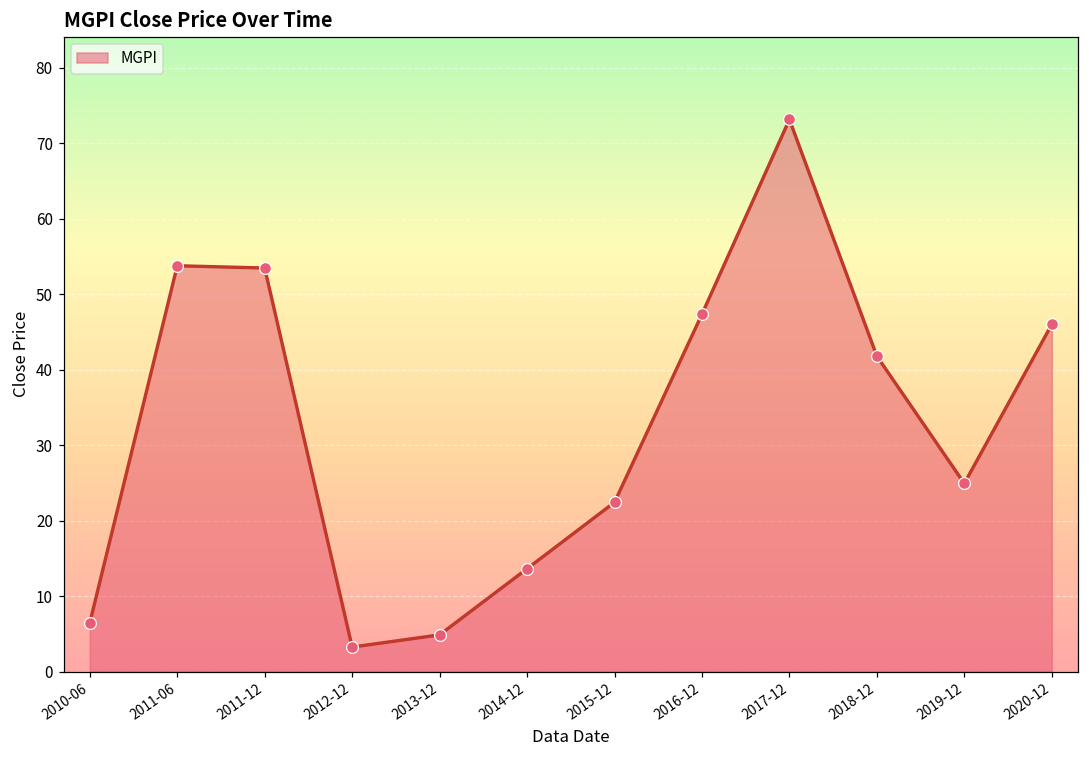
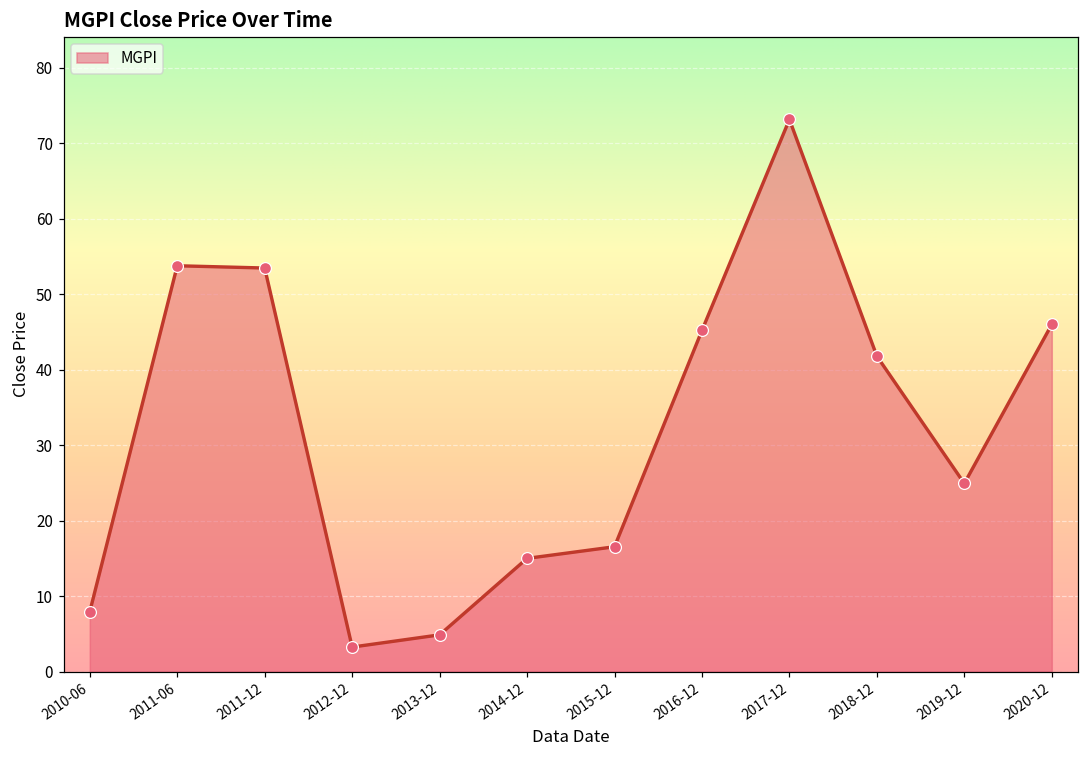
2010-06: 6 -> 8
2014-12: 14 -> 15
2015-12: 22 -> 17
2016-12: 47 -> 45
